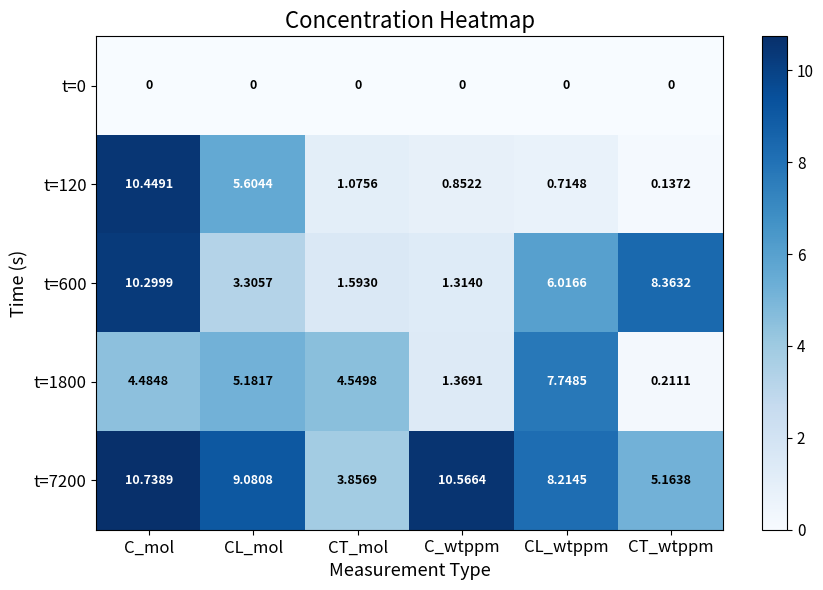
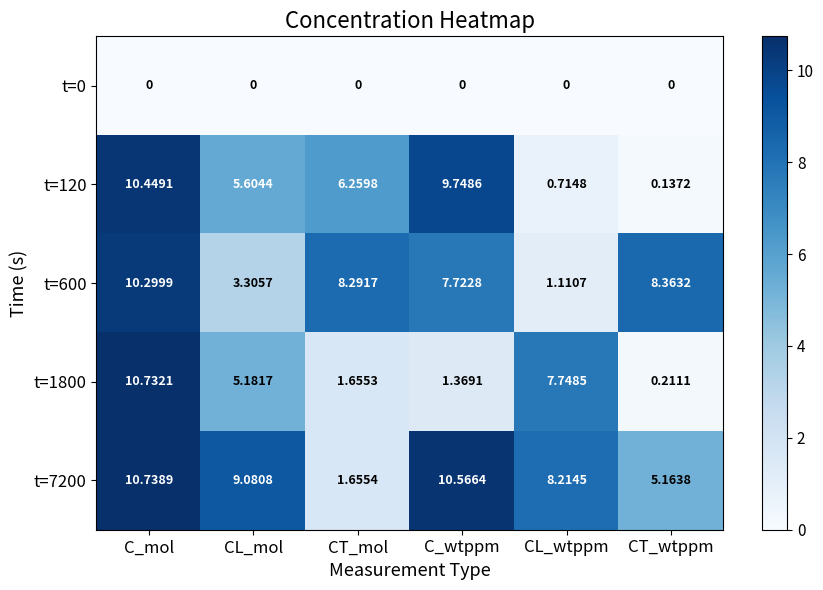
t=120, CT_mol: 1.0756 -> 6.2598
t=120, C_wtppm: 0.8522 -> 9.7486
t=600, CT_mol: 1.5930 -> 8.2917
t=600, C_wtppm: 1.3140 -> 7.7228
t=600, CL_wtppm: 6.0166 -> 1.1107
t=1800, C_mol: 4.4848 -> 10.7321
t=1800, CT_mol: 4.5498 -> 1.6553
t=7200, CT_mol: 3.8569 -> 1.6554
